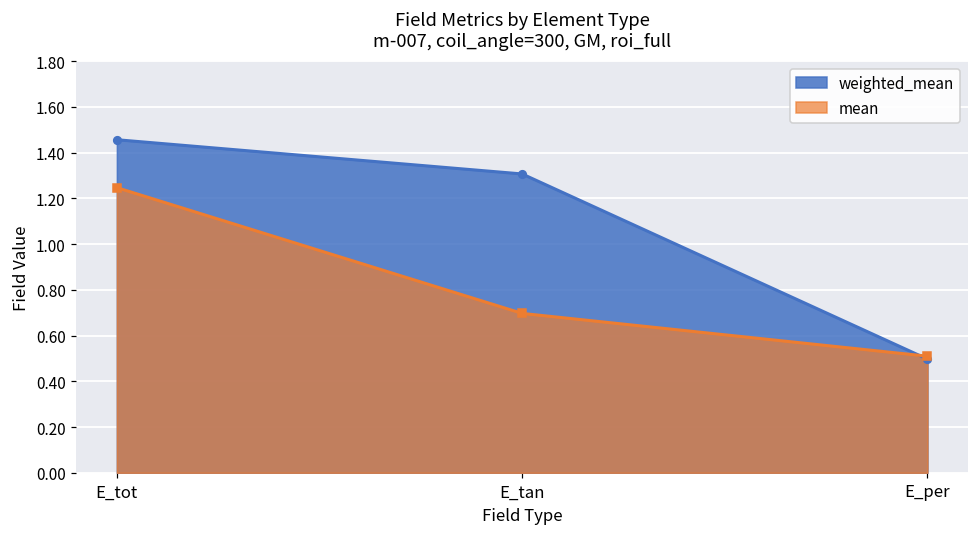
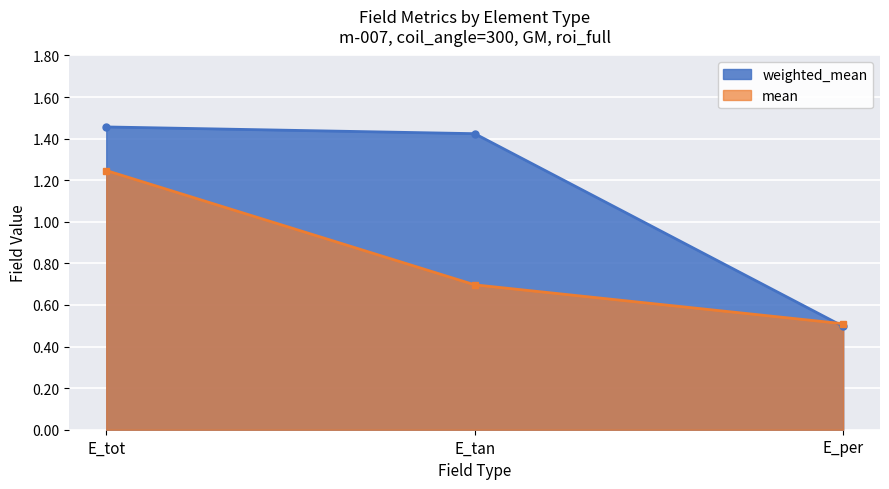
weighted_mean, E_tan: 1.31 -> 1.42
